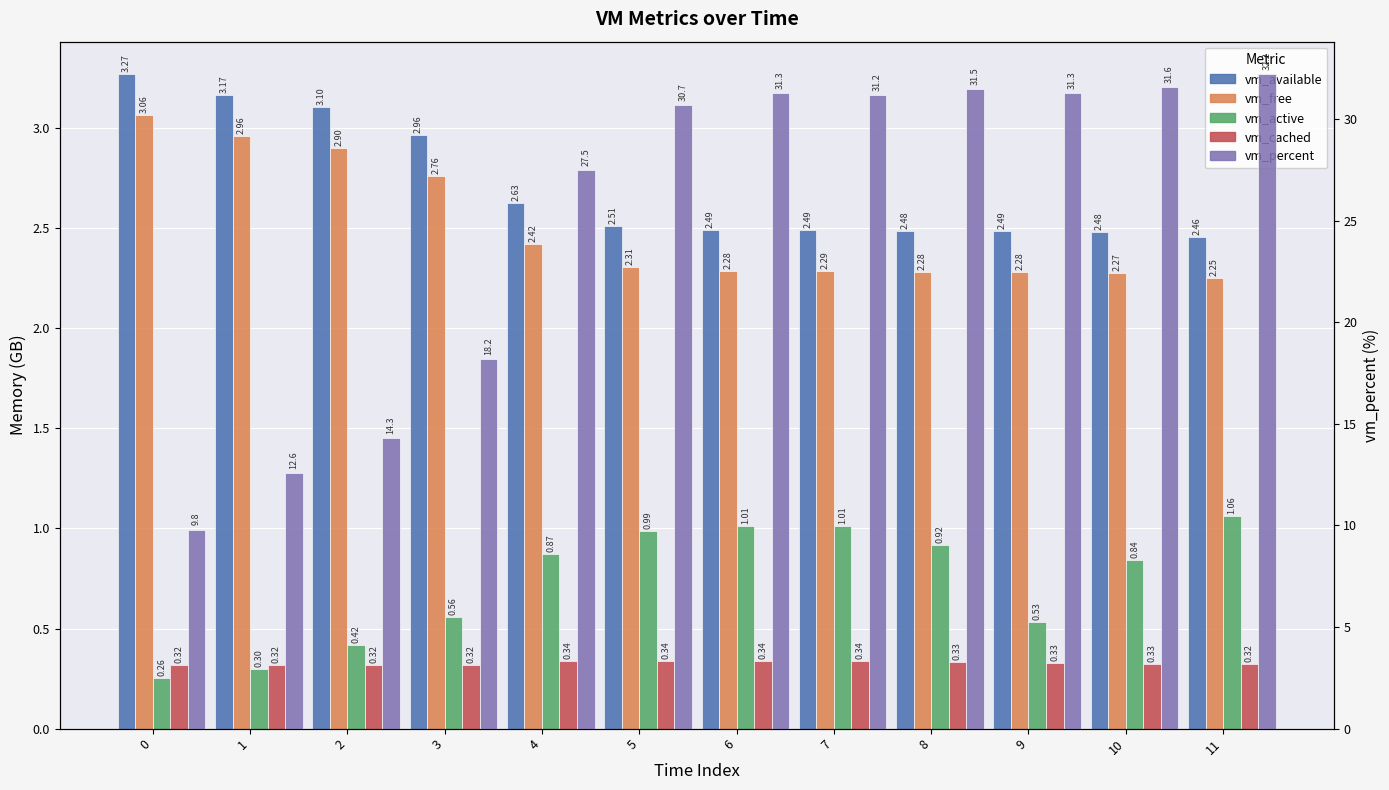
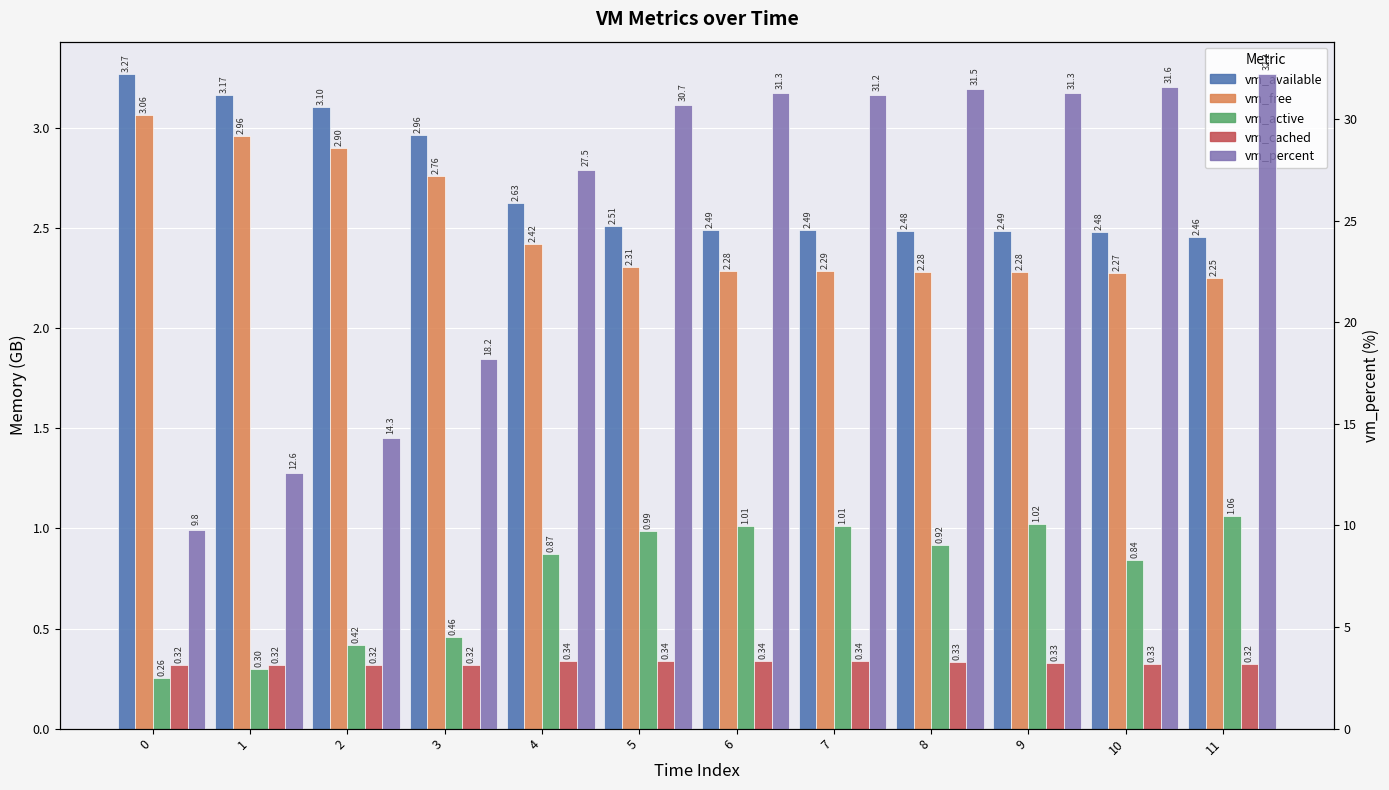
vm_active, 3: 0.56 -> 0.46
vm_active, 9: 0.53 -> 1.02
